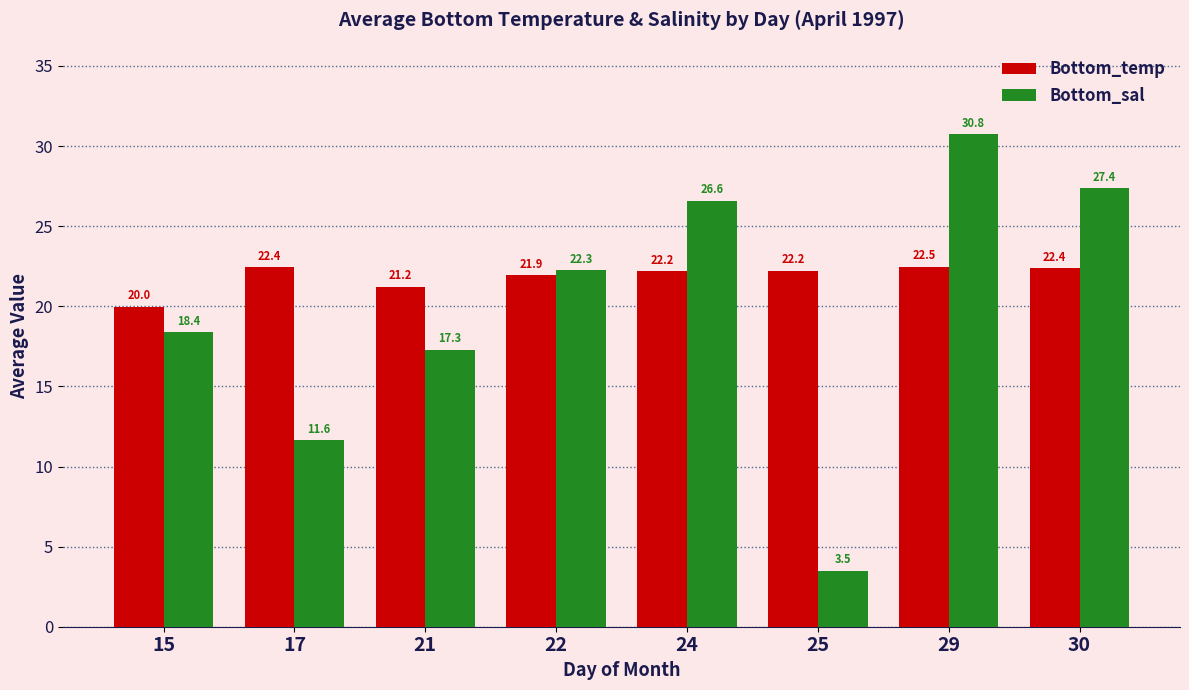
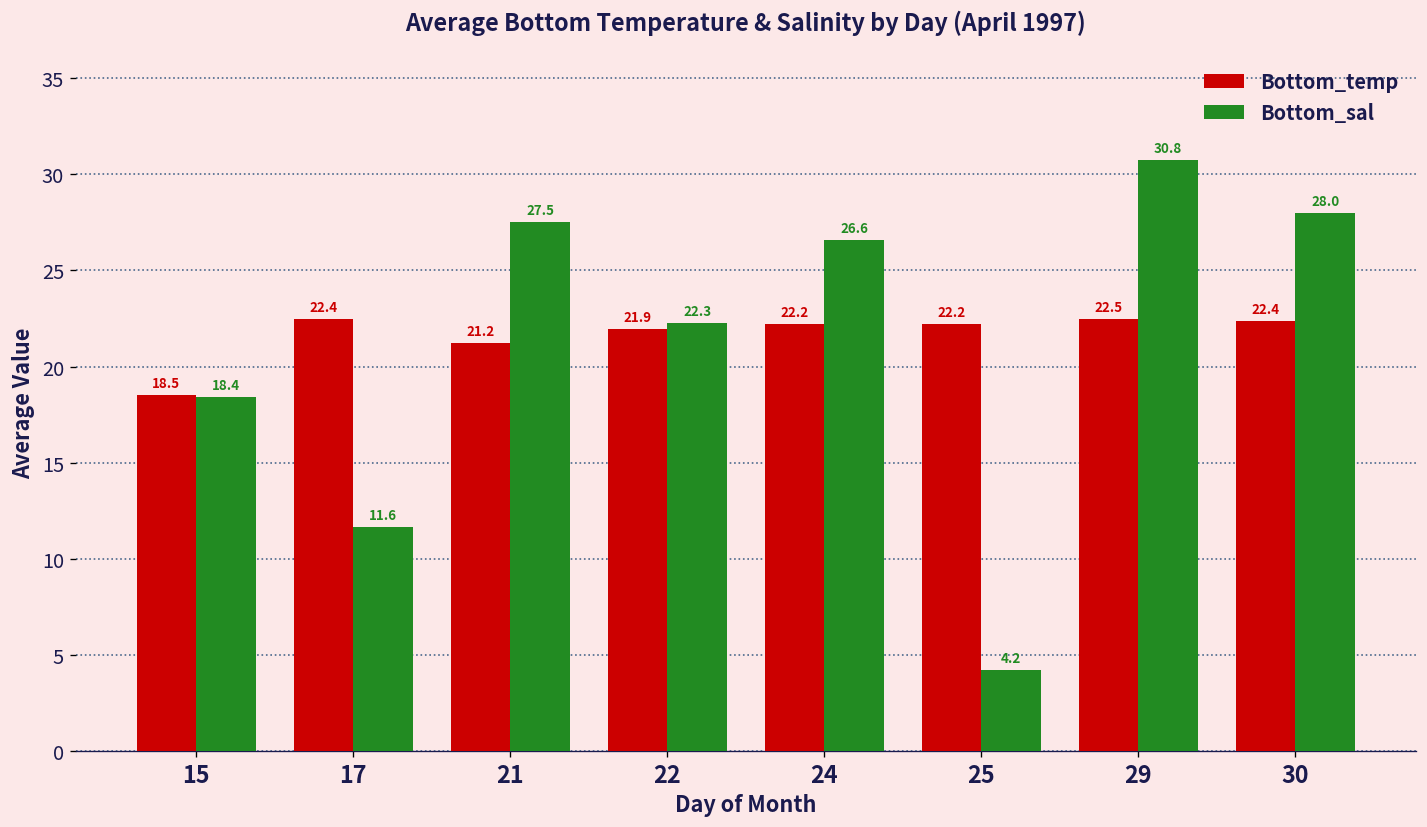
Bottom_temp, 15: 20.0 -> 18.5
Bottom_sal, 21: 17.3 -> 27.5
Bottom_sal, 25: 3.5 -> 4.2
Bottom_sal, 30: 27.4 -> 28.0
